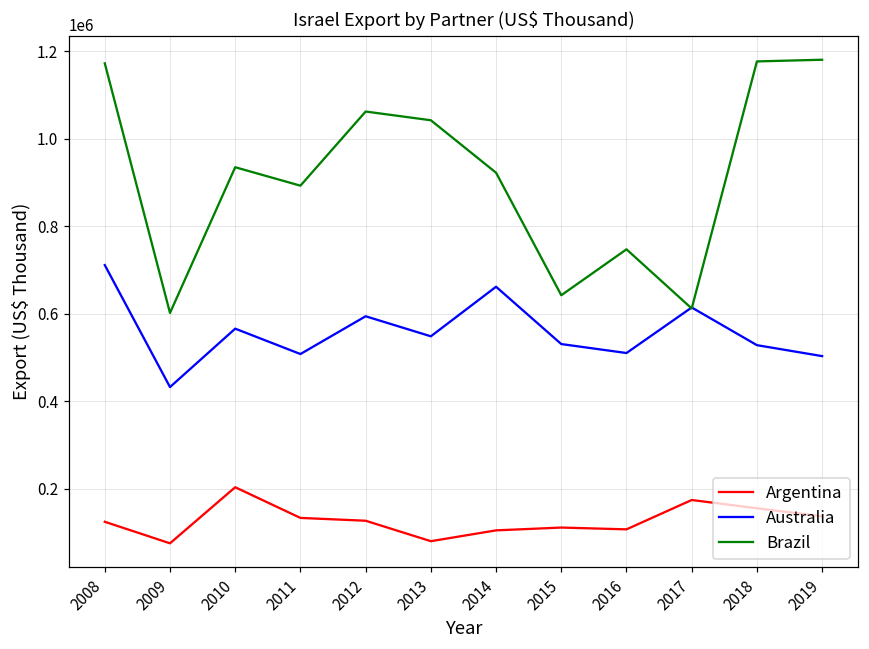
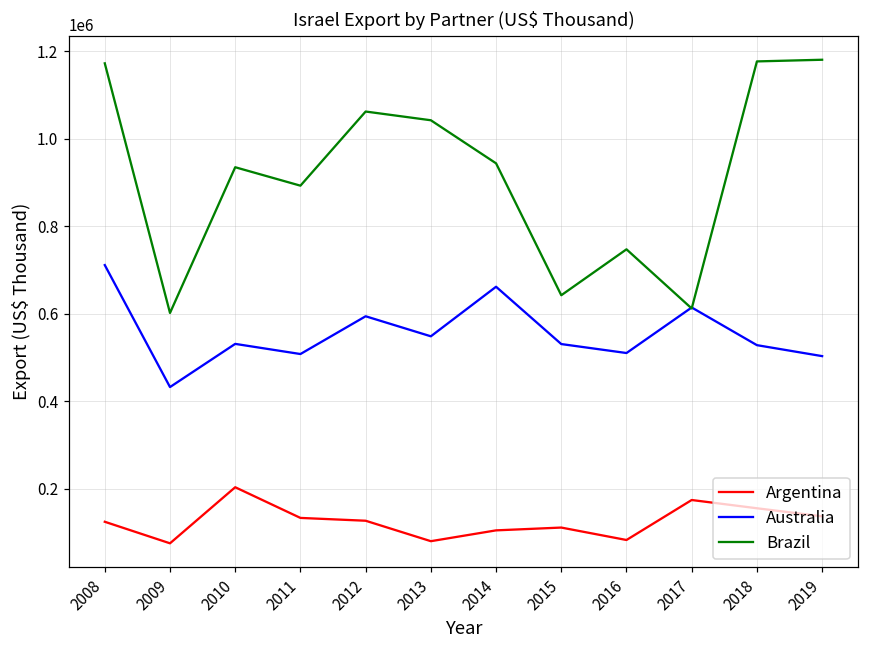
Australia, 2010: 570000 -> 530000
Brazil, 2014: 920000 -> 940000
Argentina, 2016: 110000 -> 80000
